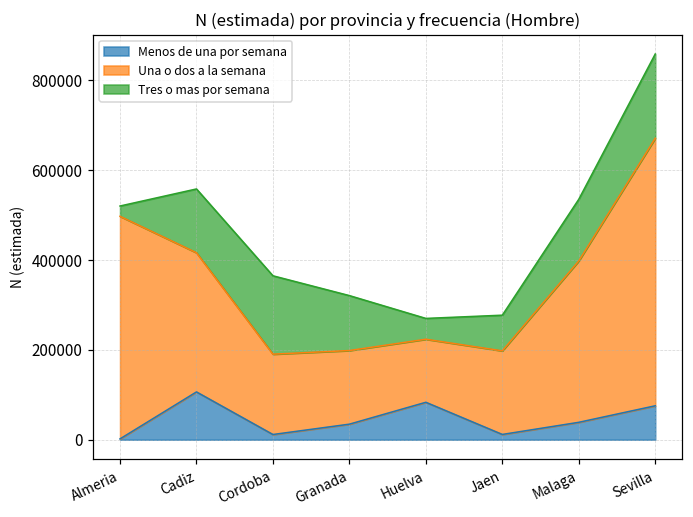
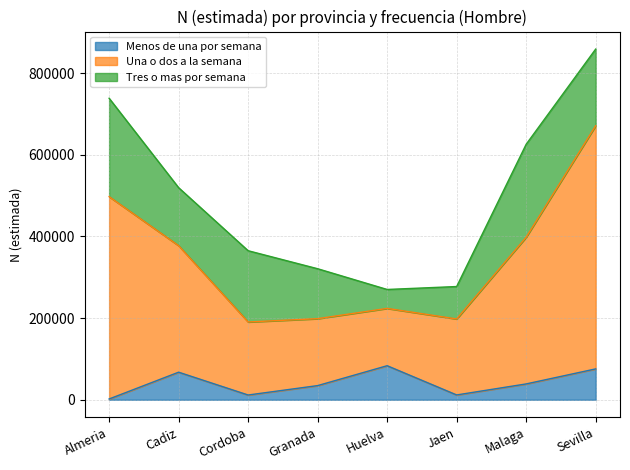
Tres o mas por semana, Almeria: 20000 -> 240000
Menos de una por semana, Cadiz: 110000 -> 70000
Tres o mas por semana, Malaga: 140000 -> 230000
